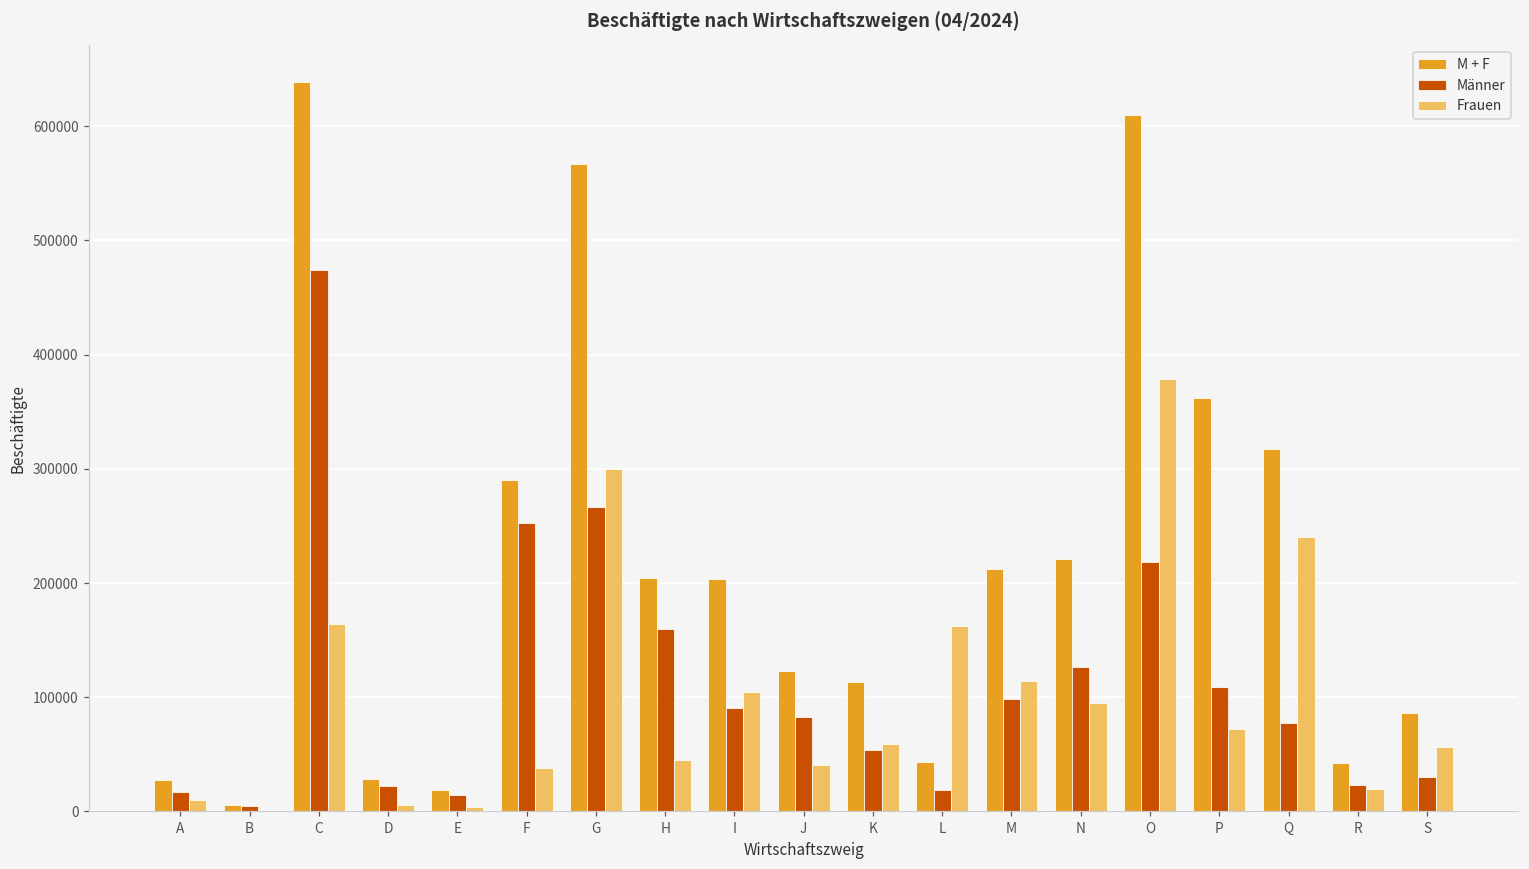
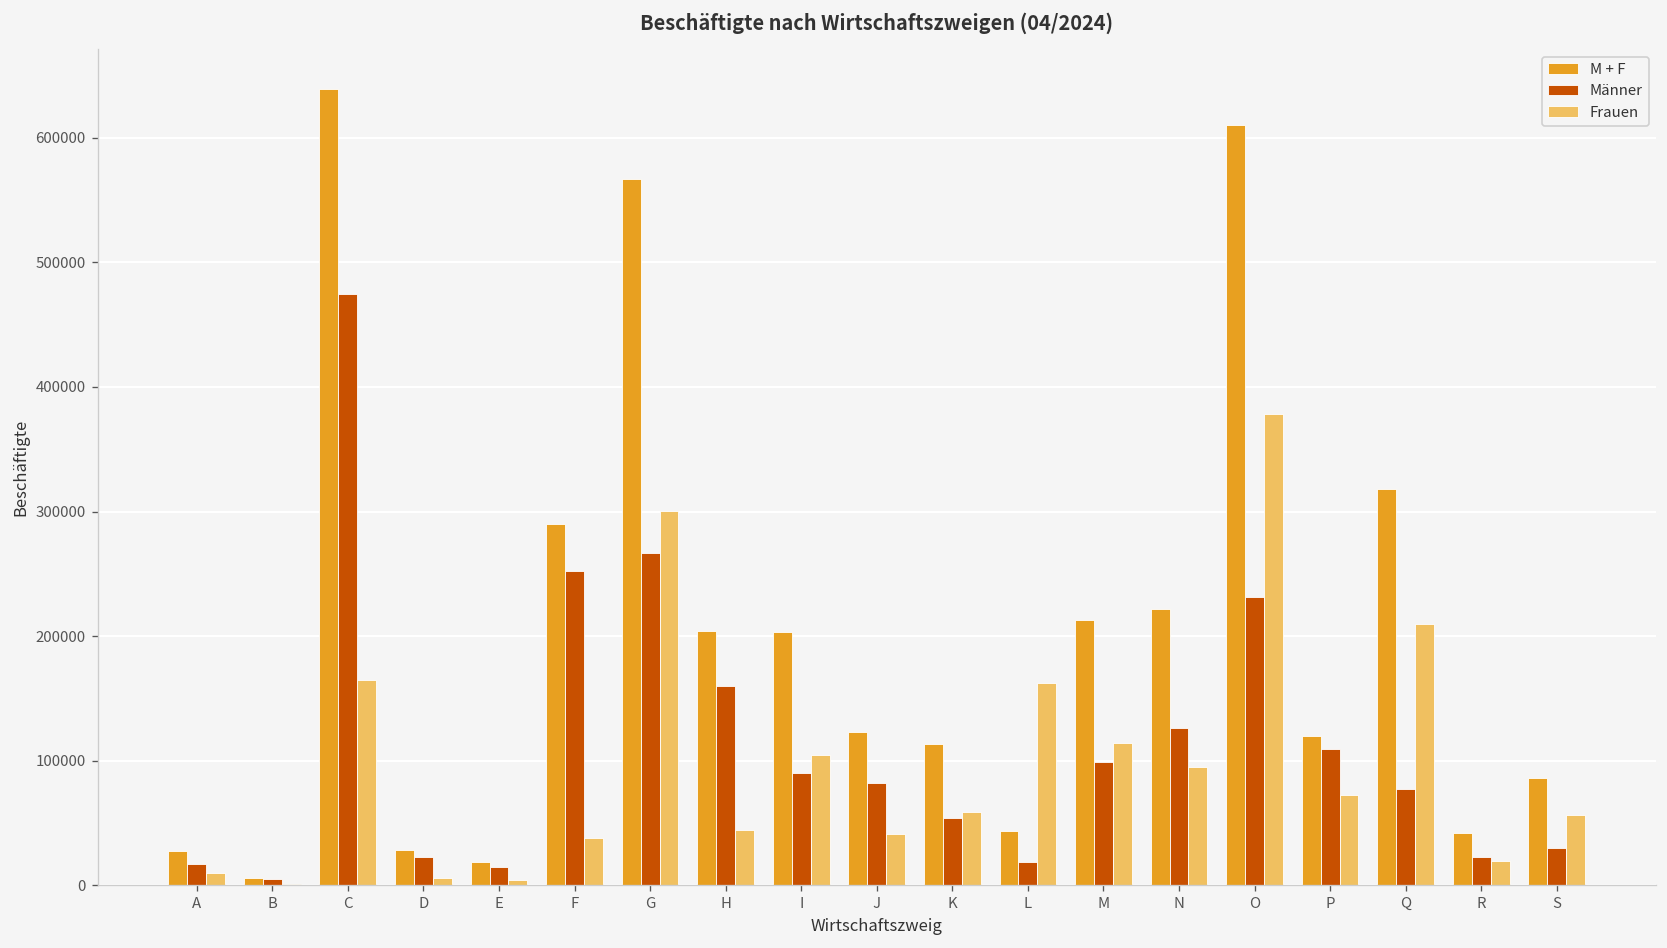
Männer, O: 219000 -> 231000
M + F, P: 362000 -> 120000
Frauen, Q: 240000 -> 210000
